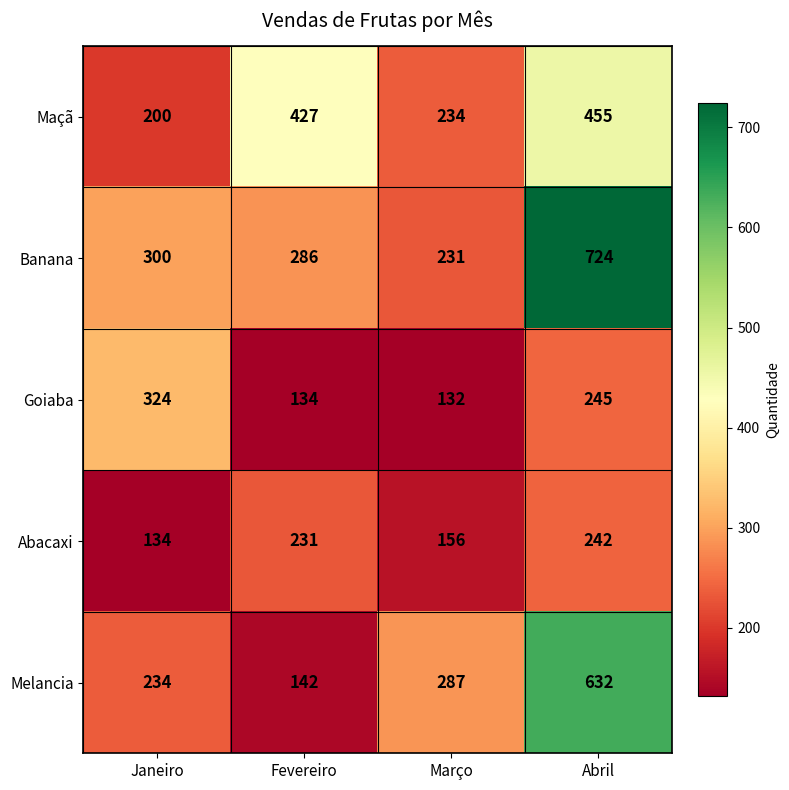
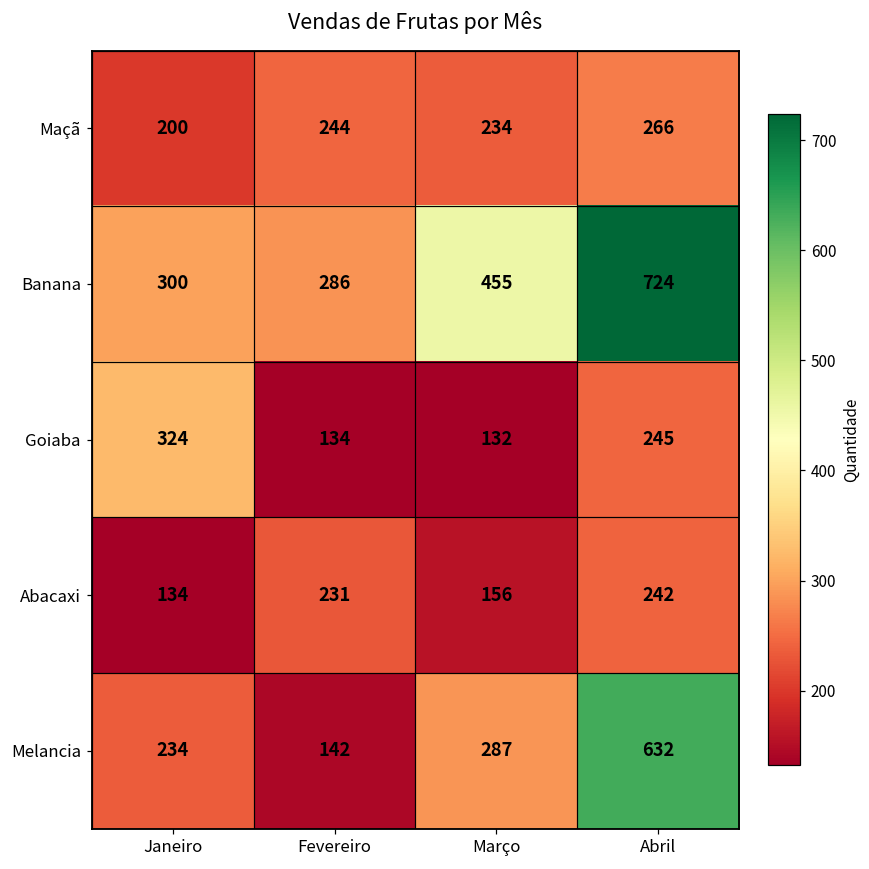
Maçã, Fevereiro: 427 -> 244
Maçã, Abril: 455 -> 266
Banana, Março: 231 -> 455
